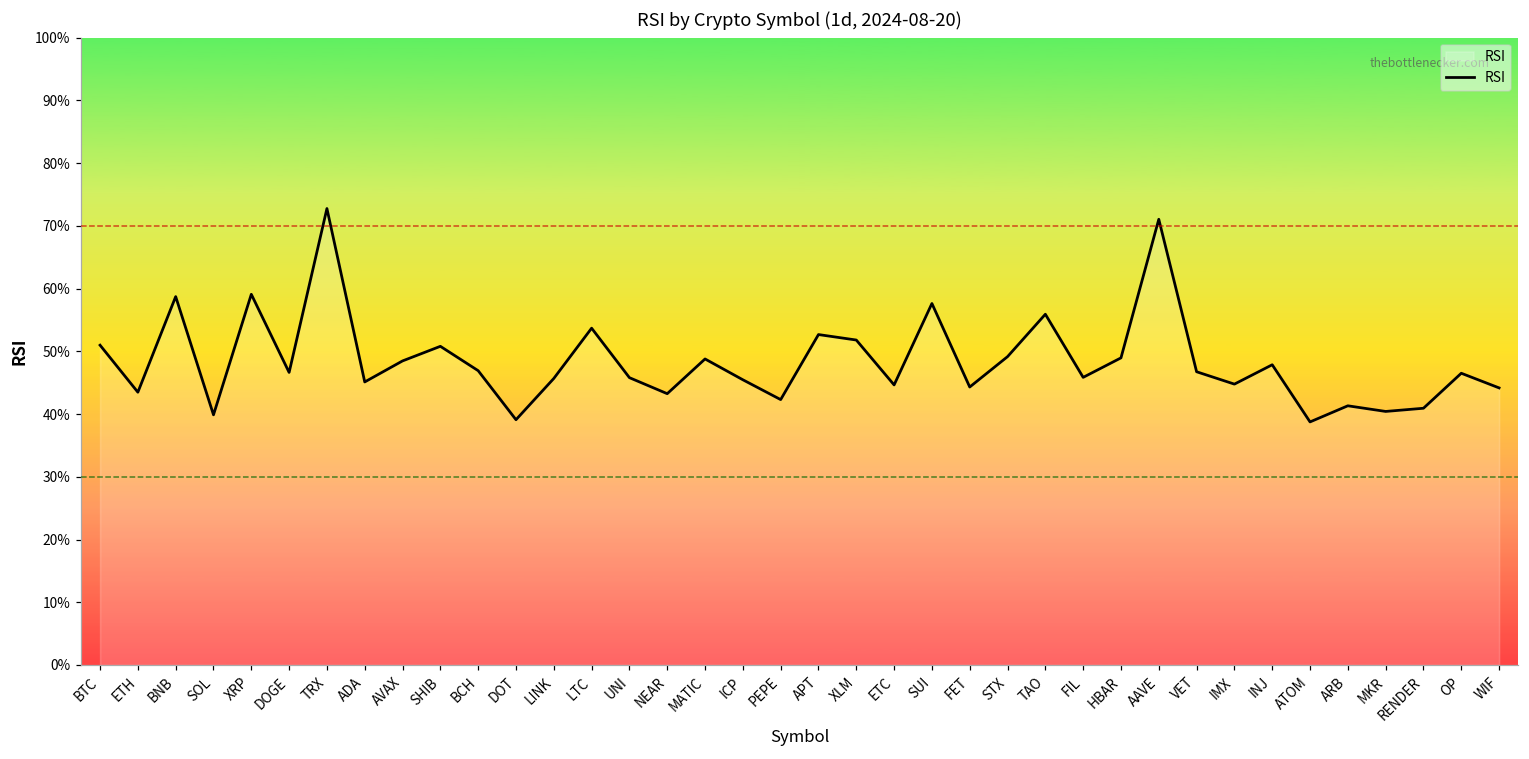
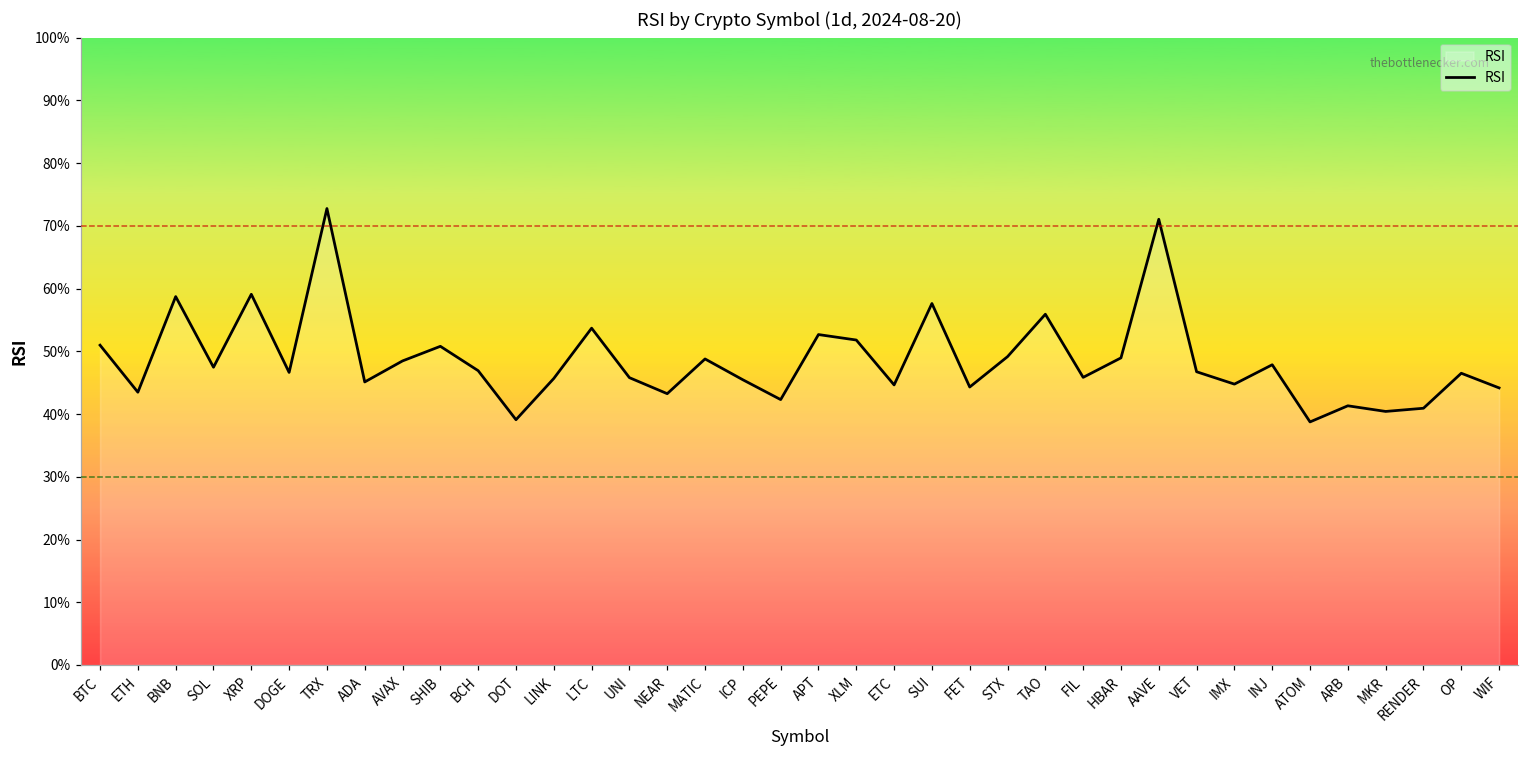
SOL: 40% -> 47%
